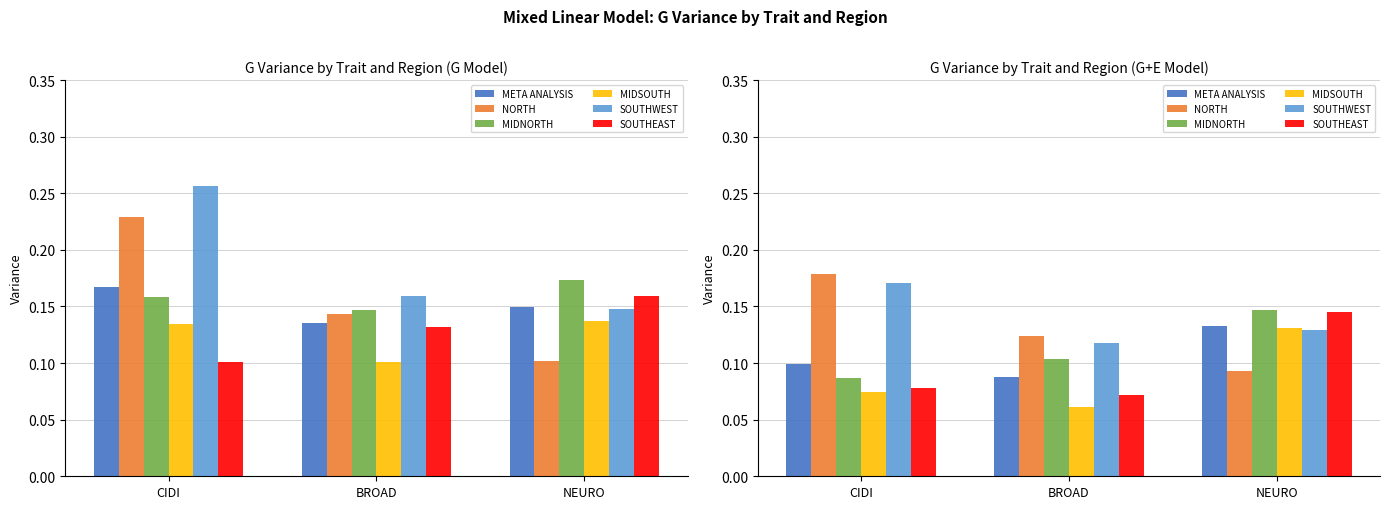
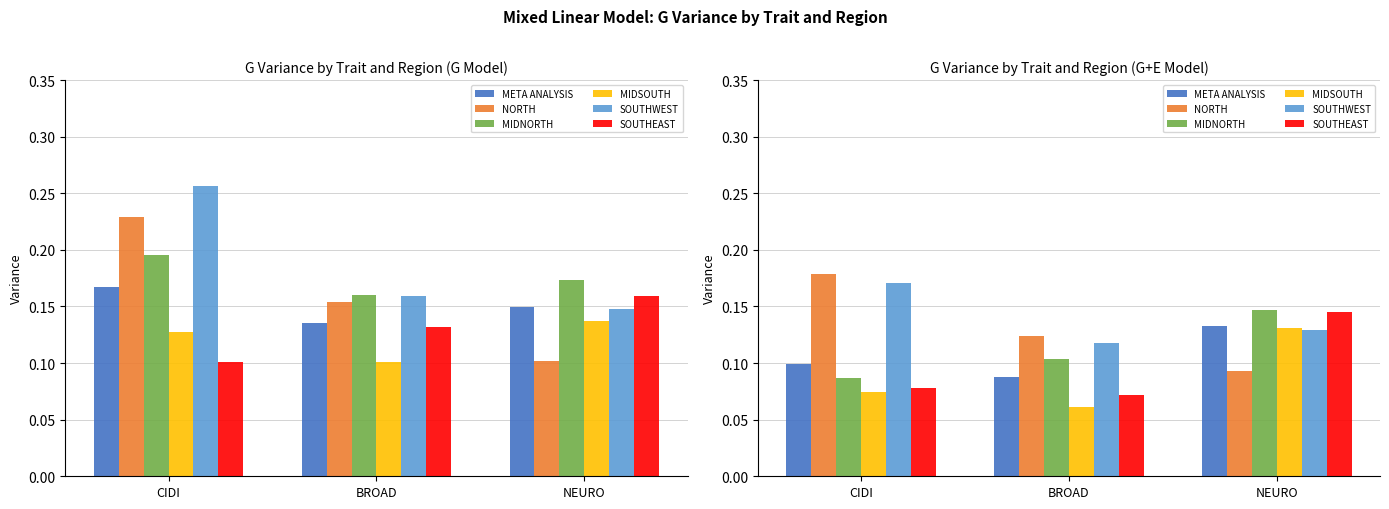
G Variance by Trait and Region (G Model), MIDNORTH, CIDI: 0.158 -> 0.195
G Variance by Trait and Region (G Model), MIDSOUTH, CIDI: 0.134 -> 0.127
G Variance by Trait and Region (G Model), NORTH, BROAD: 0.144 -> 0.154
G Variance by Trait and Region (G Model), MIDNORTH, BROAD: 0.147 -> 0.160
